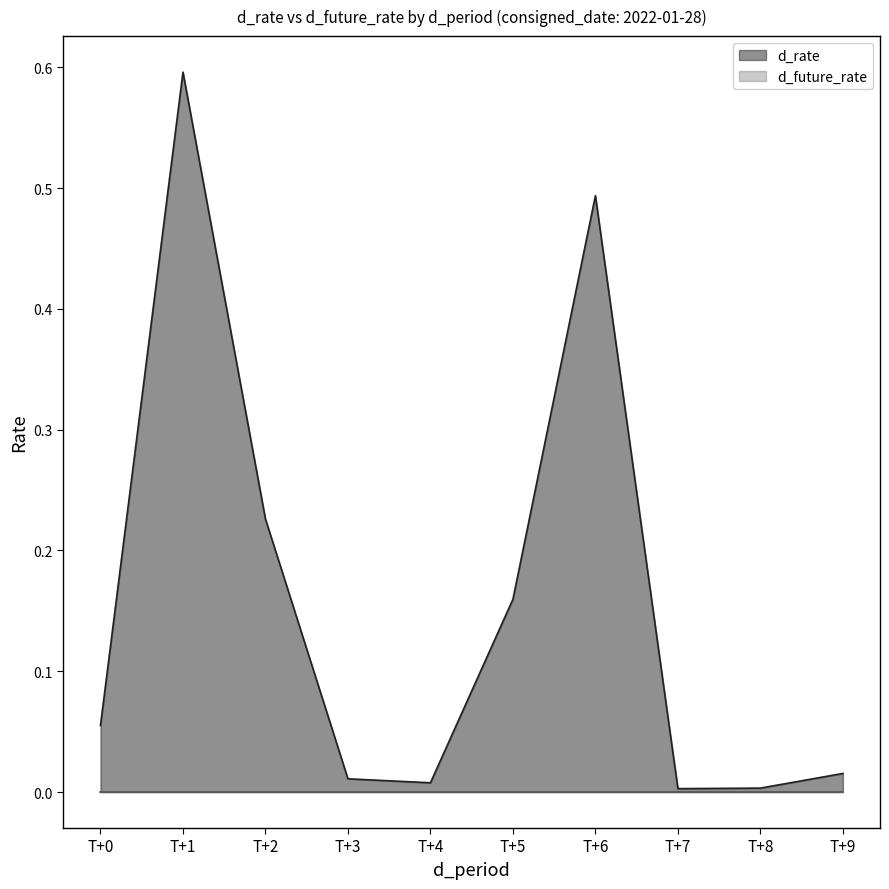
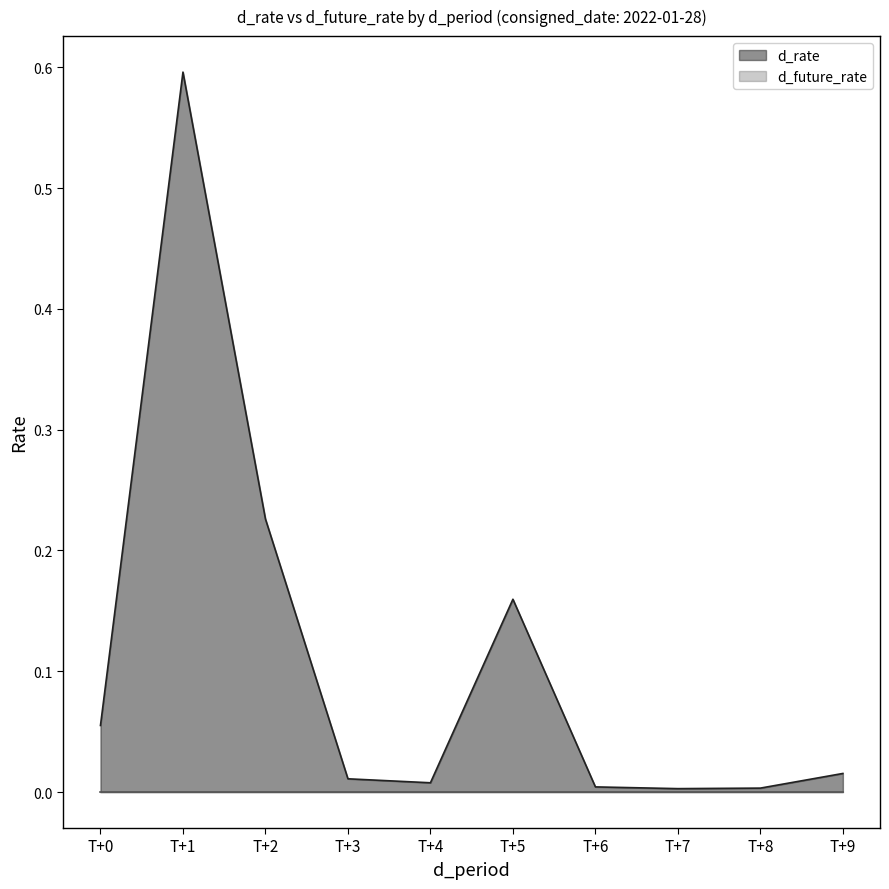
d_rate, T+6: 0.494 -> 0.004
